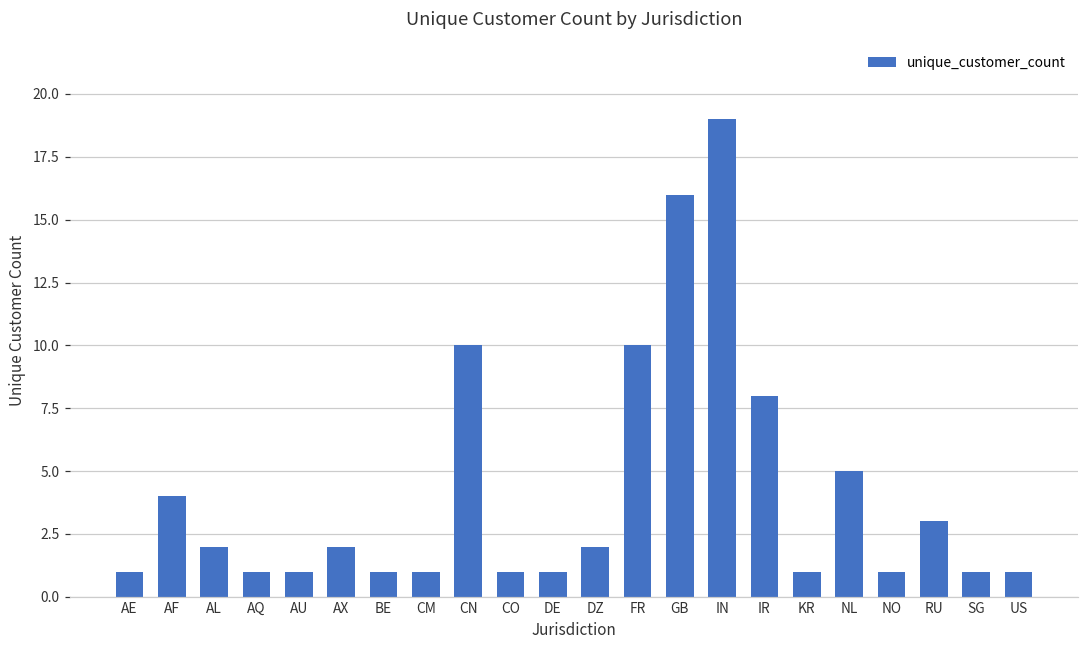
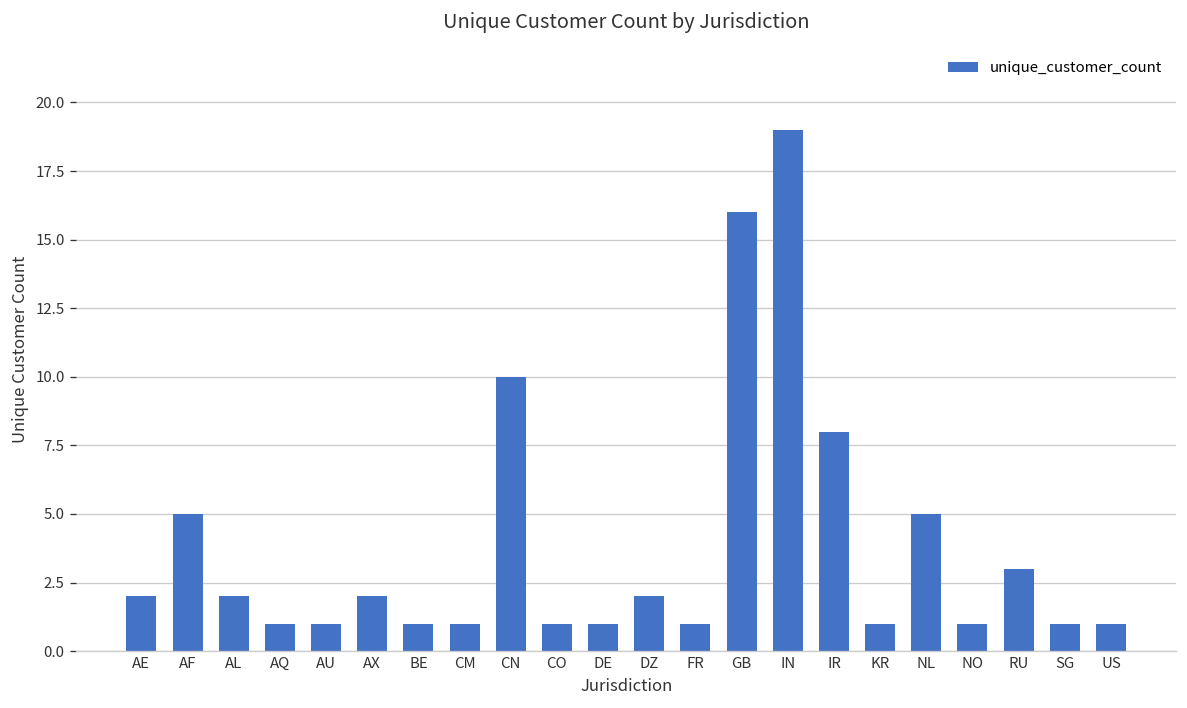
AE: 1 -> 2
AF: 4 -> 5
FR: 10 -> 1
